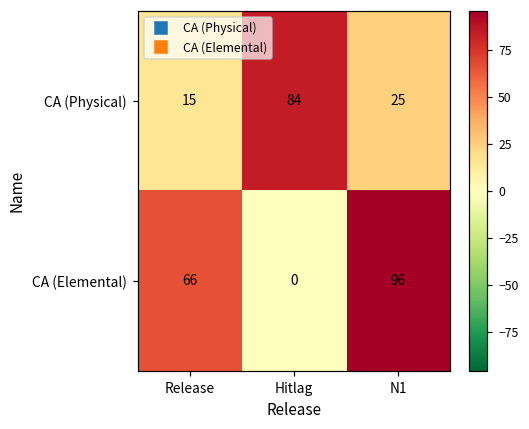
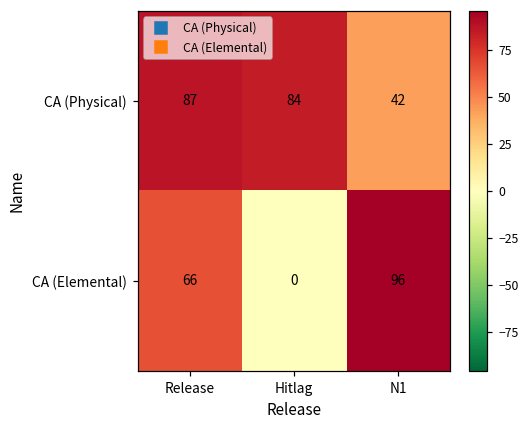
CA (Physical), Release: 15 -> 87
CA (Physical), N1: 25 -> 42
